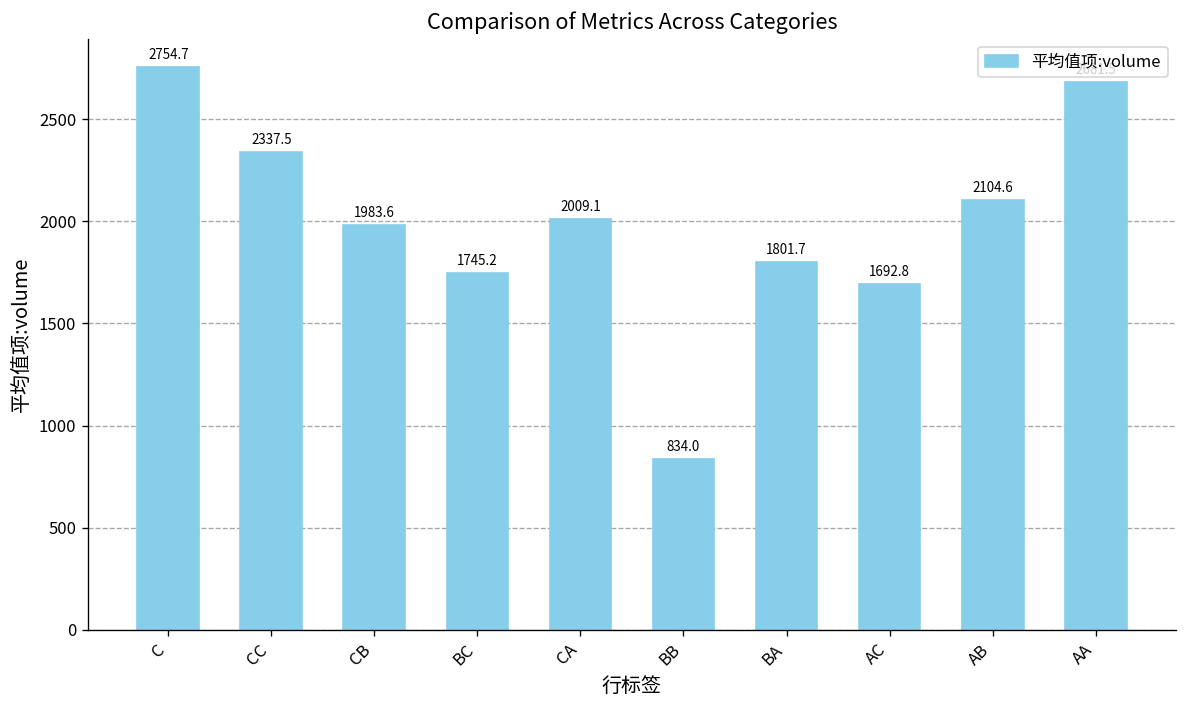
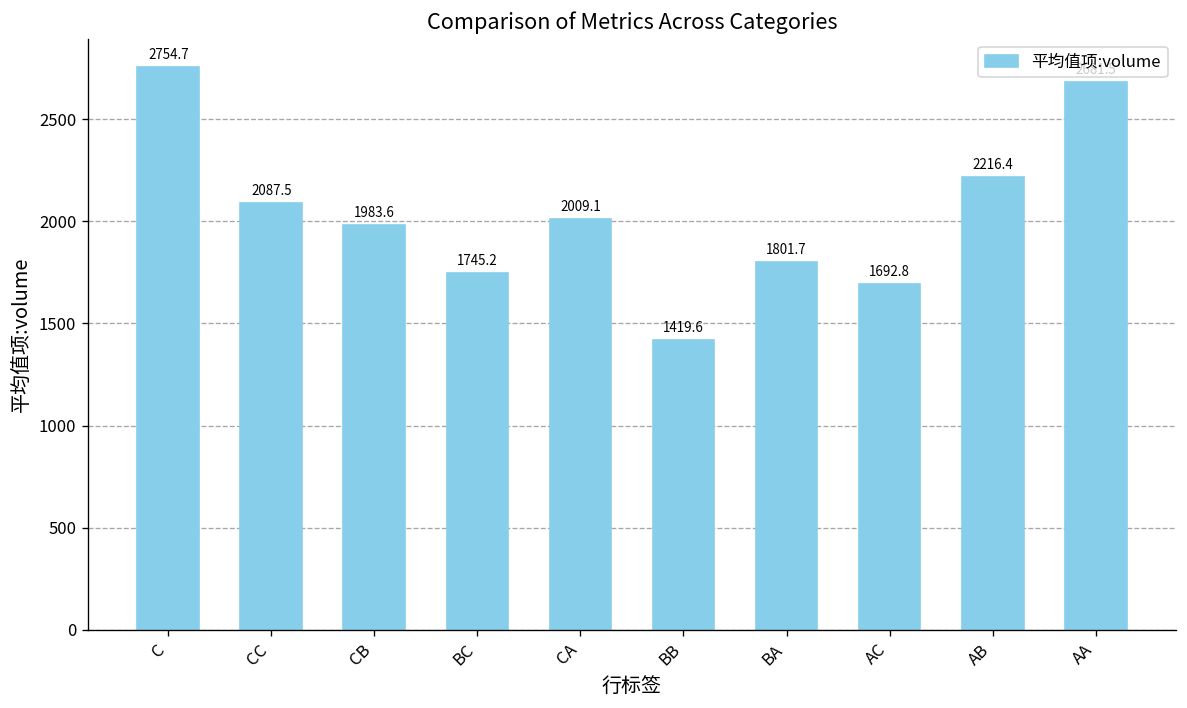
CC: 2337.5 -> 2087.5
BB: 834.0 -> 1419.6
AB: 2104.6 -> 2216.4
